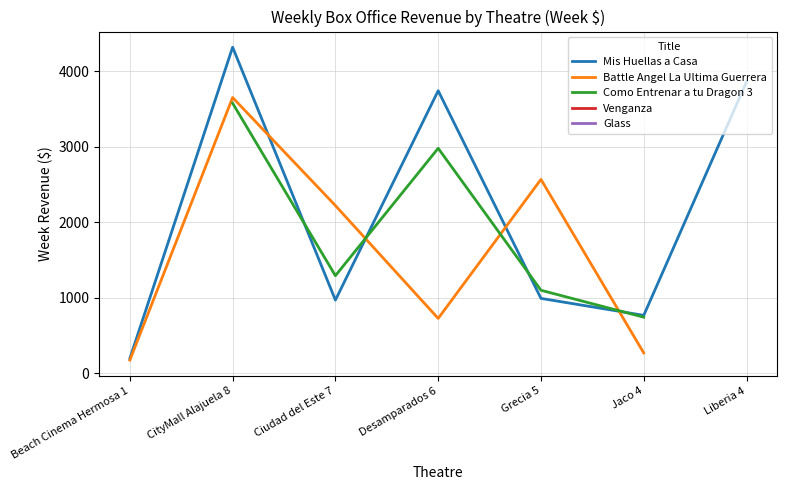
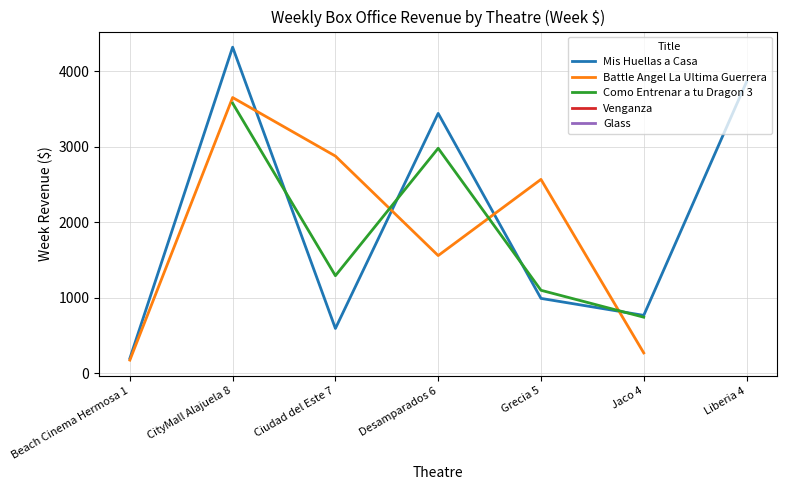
Mis Huellas a Casa, Ciudad del Este 7: 1000 -> 600
Battle Angel La Ultima Guerrera, Ciudad del Este 7: 2200 -> 2900
Mis Huellas a Casa, Desamparados 6: 3700 -> 3400
Battle Angel La Ultima Guerrera, Desamparados 6: 700 -> 1600
